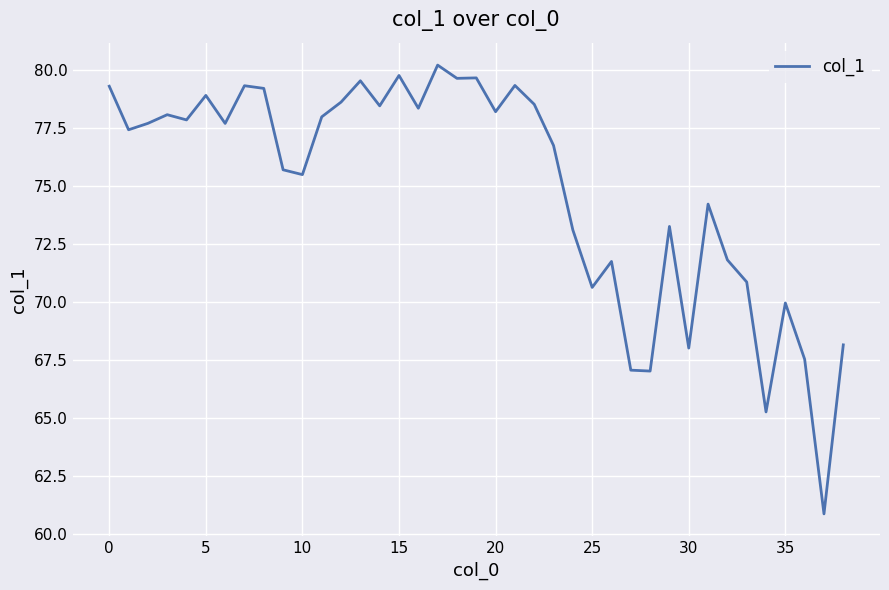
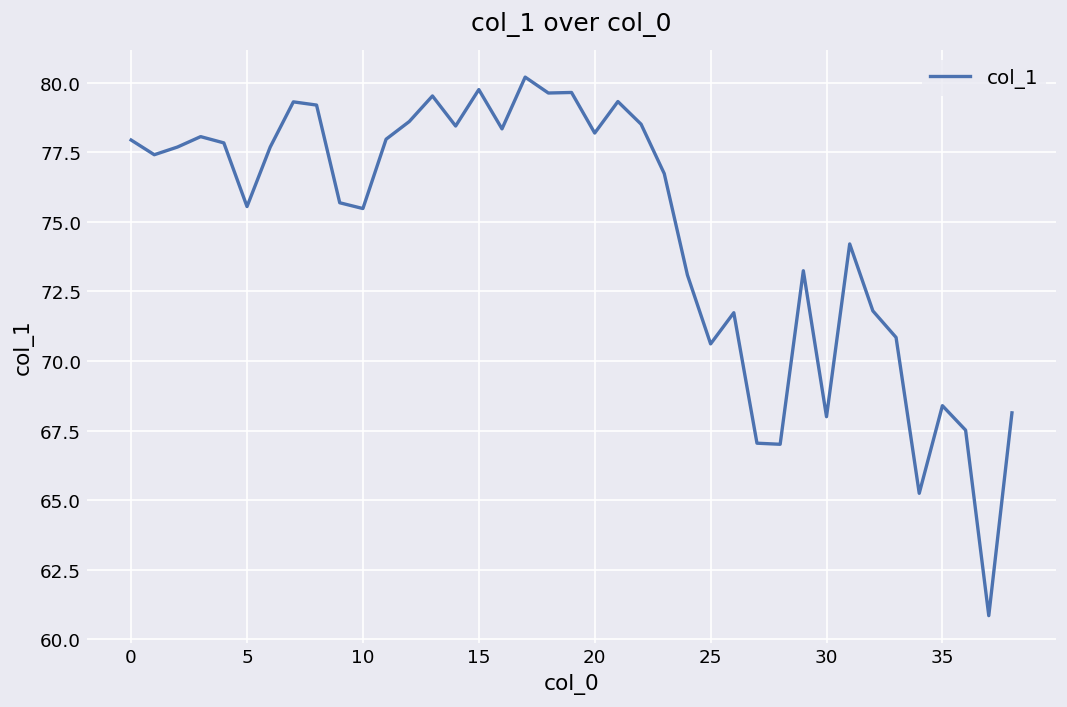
0: 79.3 -> 77.9
5: 78.9 -> 75.6
35: 69.9 -> 68.4
